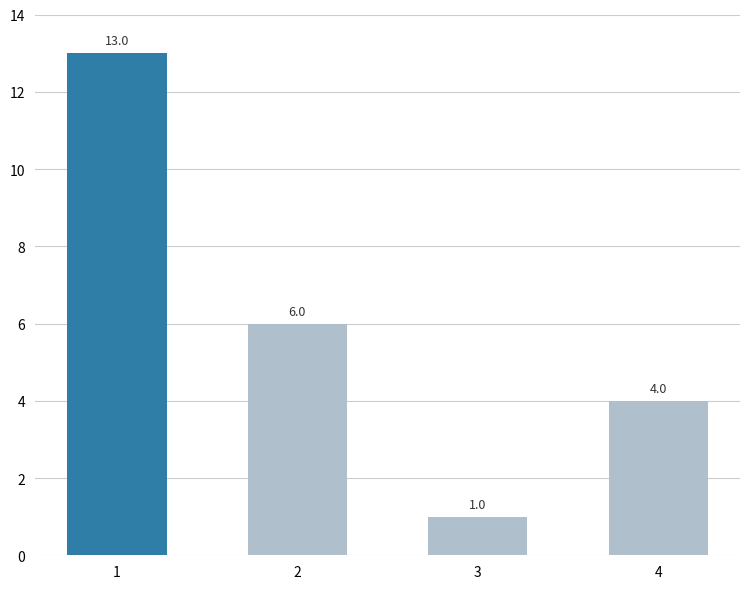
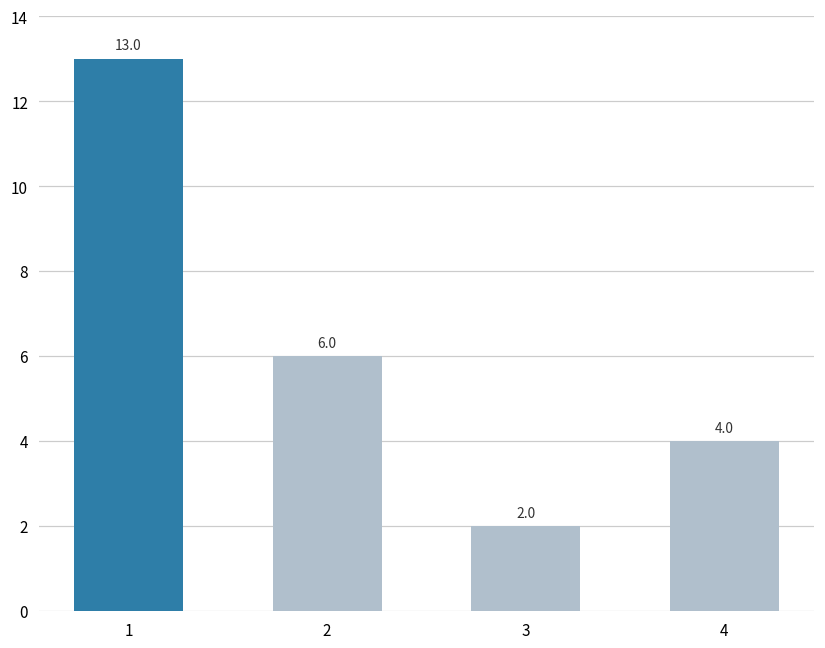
3: 1.0 -> 2.0
